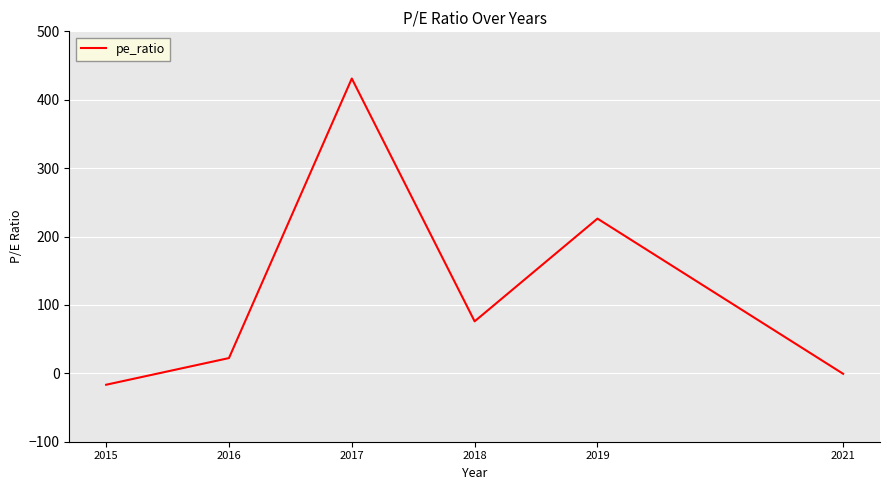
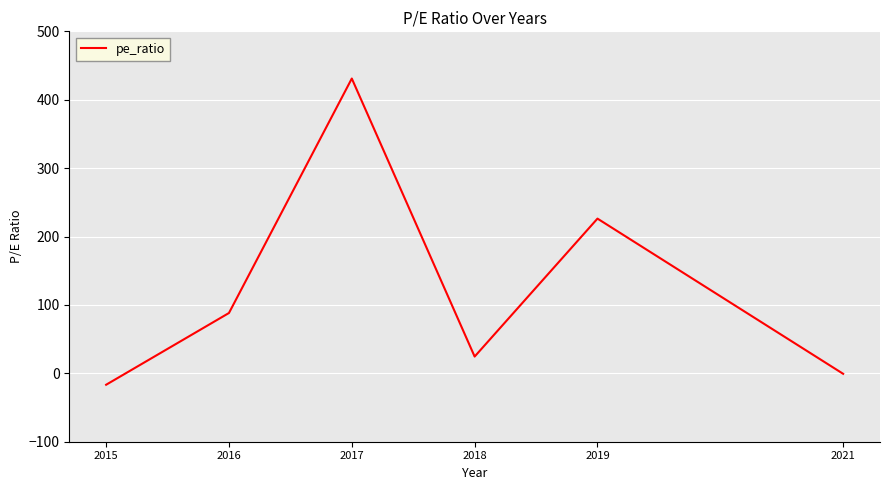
2016: 20 -> 90
2018: 80 -> 20
